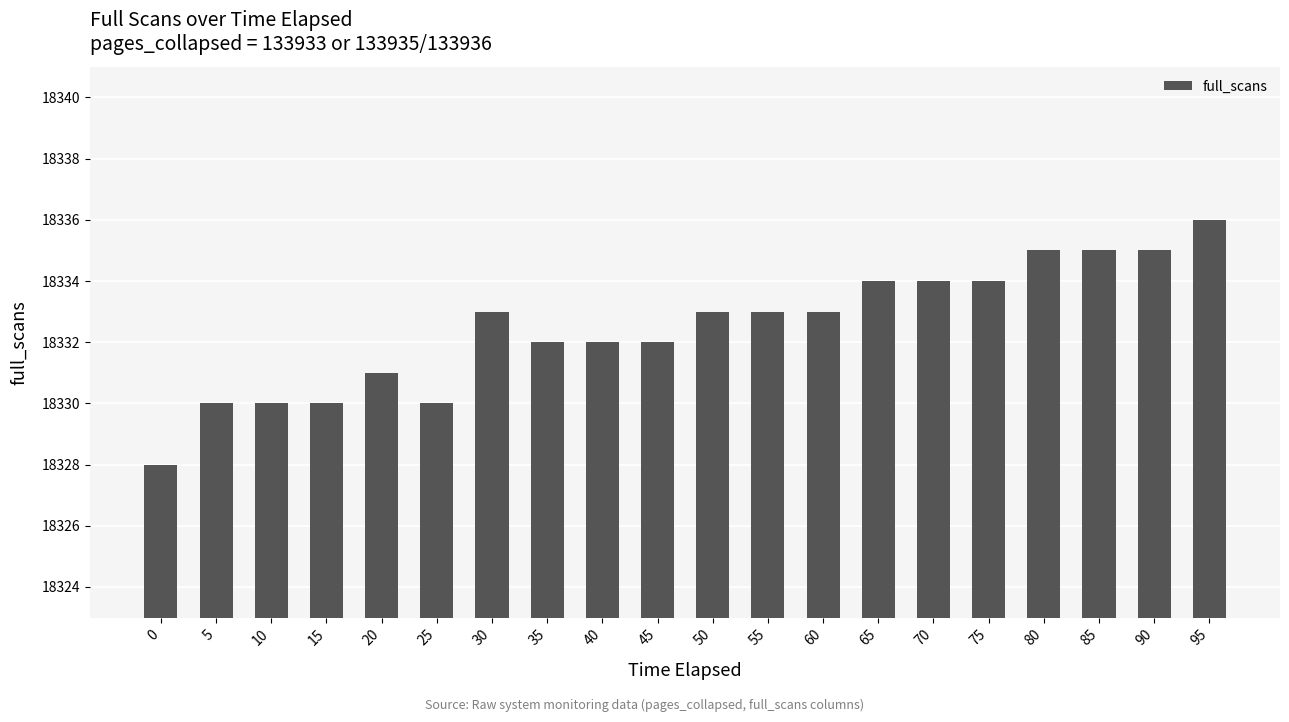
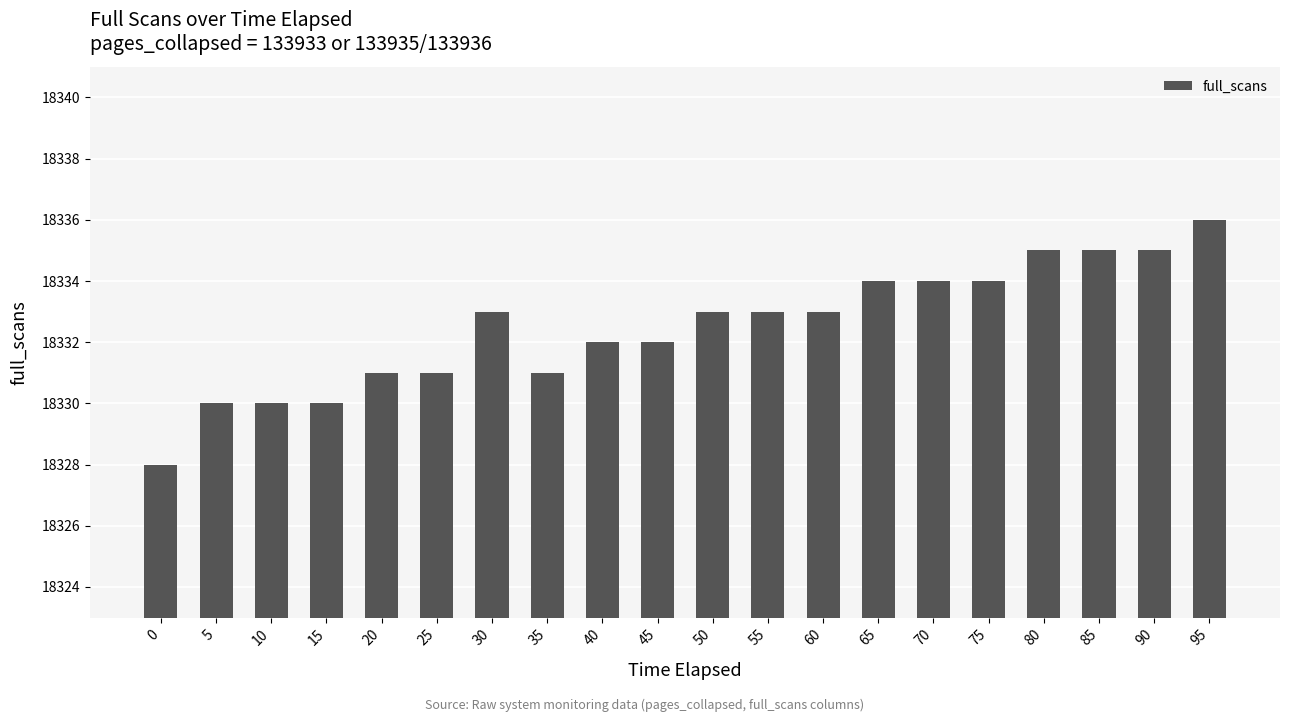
25: 18330 -> 18331
35: 18332 -> 18331
